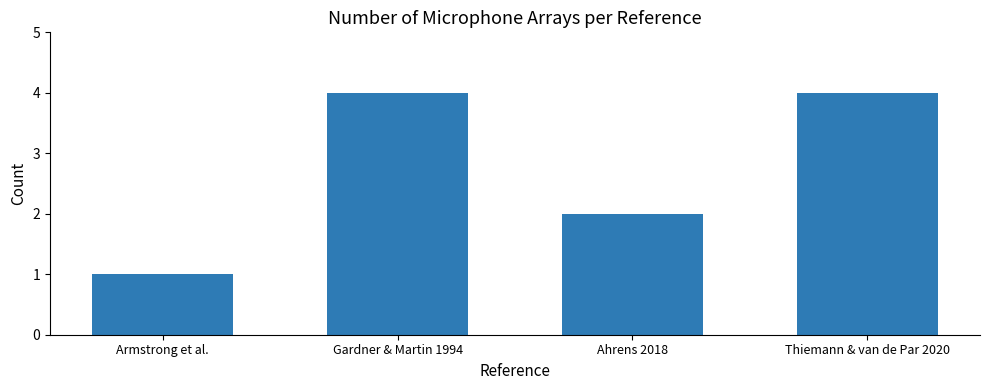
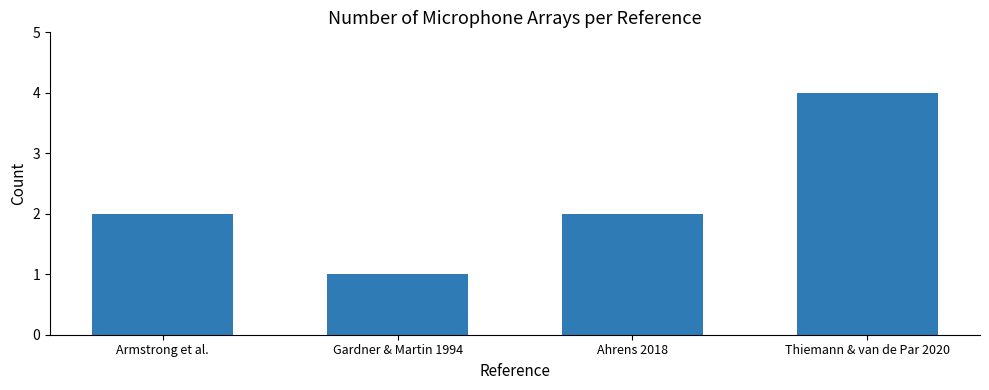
Armstrong et al.: 1 -> 2
Gardner & Martin 1994: 4 -> 1
